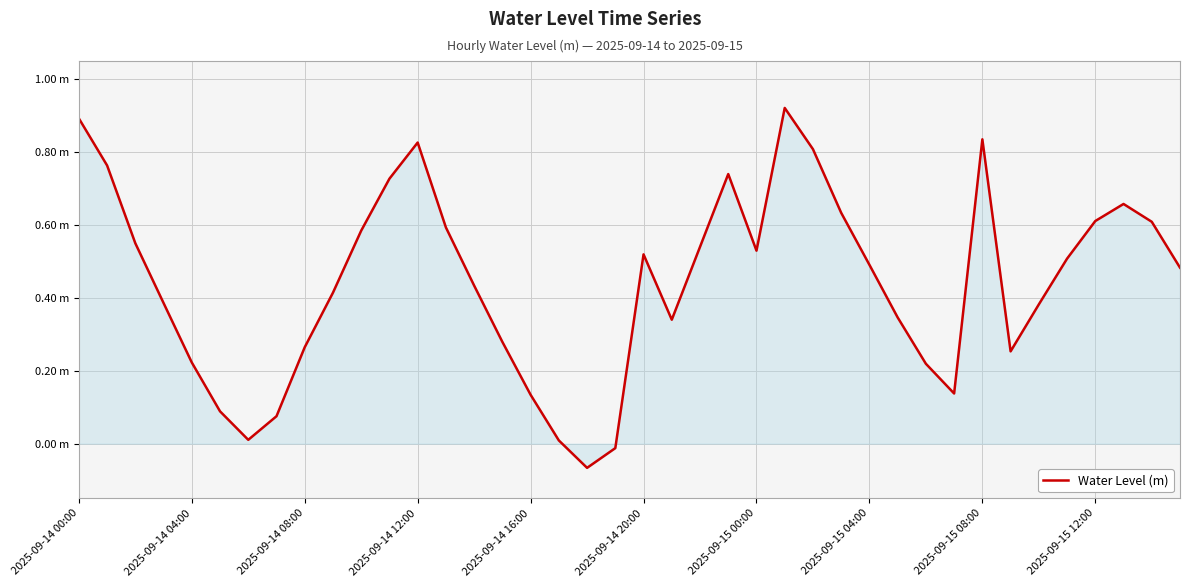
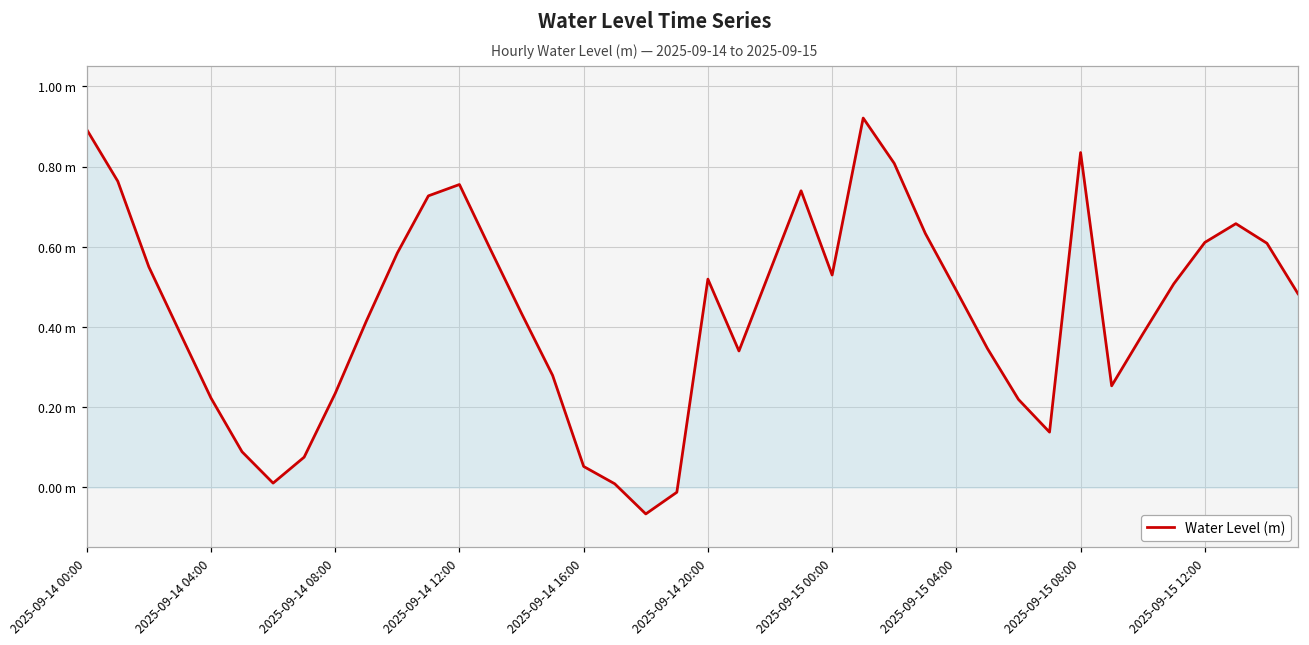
Water Level (m), 2025-09-14 08:00: 0.26 m -> 0.23 m
Water Level (m), 2025-09-14 12:00: 0.83 m -> 0.76 m
Water Level (m), 2025-09-14 16:00: 0.13 m -> 0.05 m
